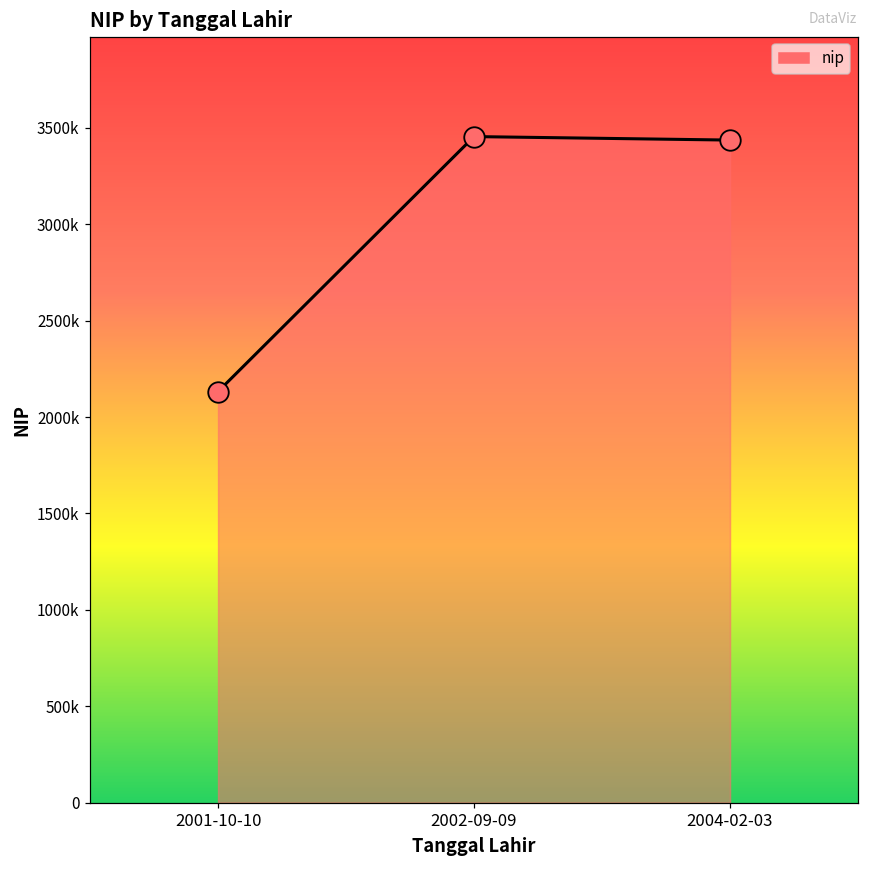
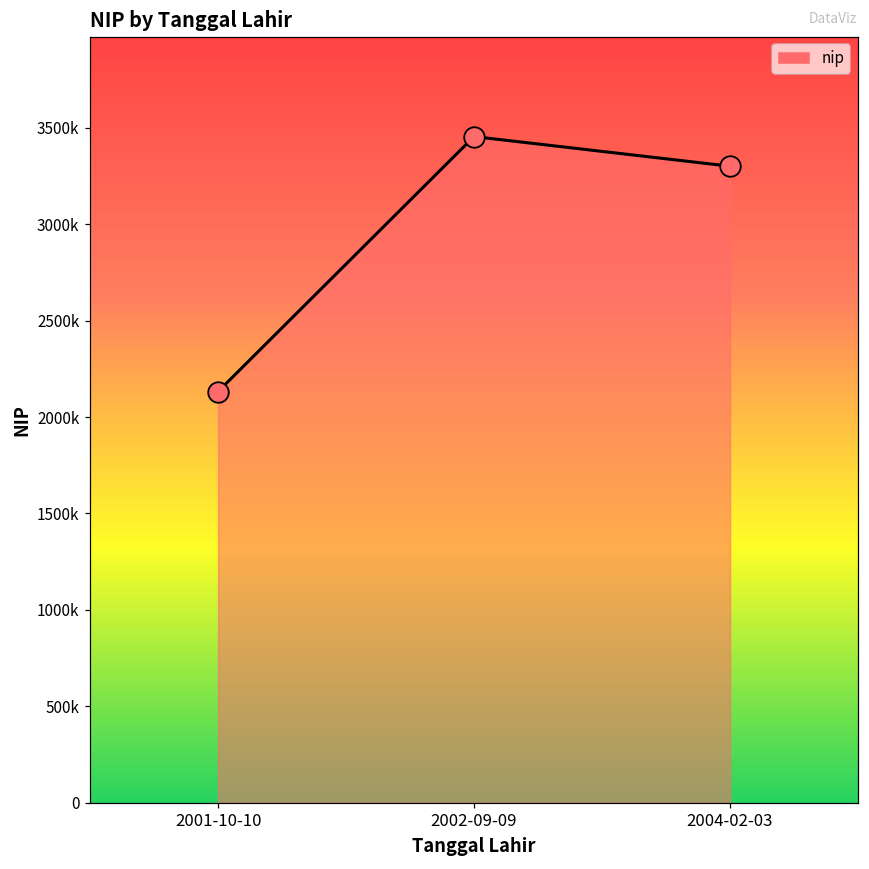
2004-02-03: 3440000 -> 3300000
